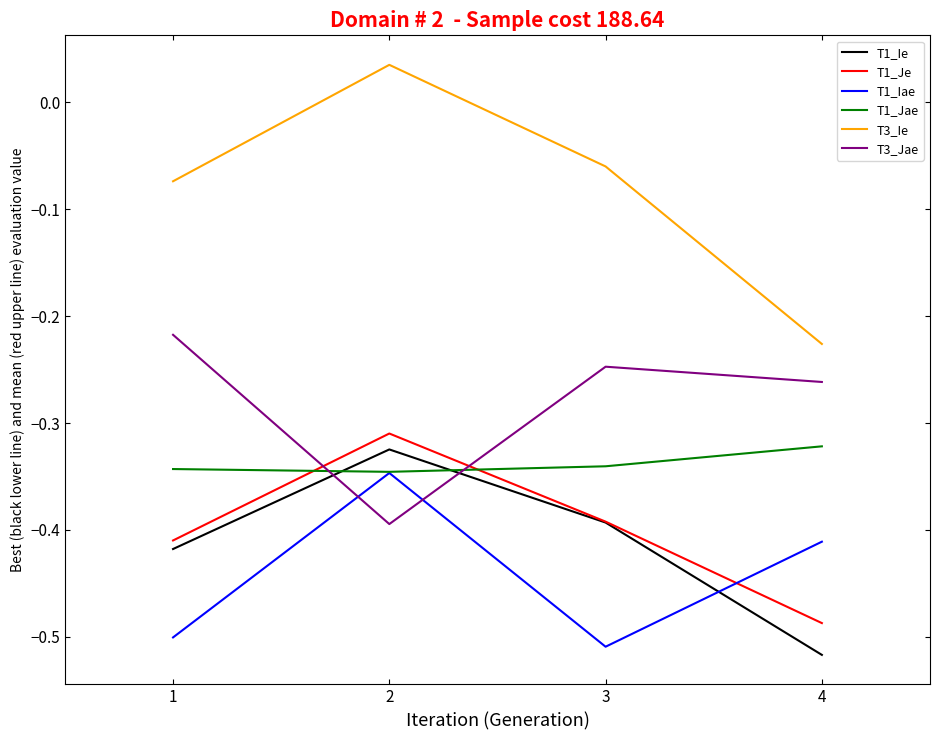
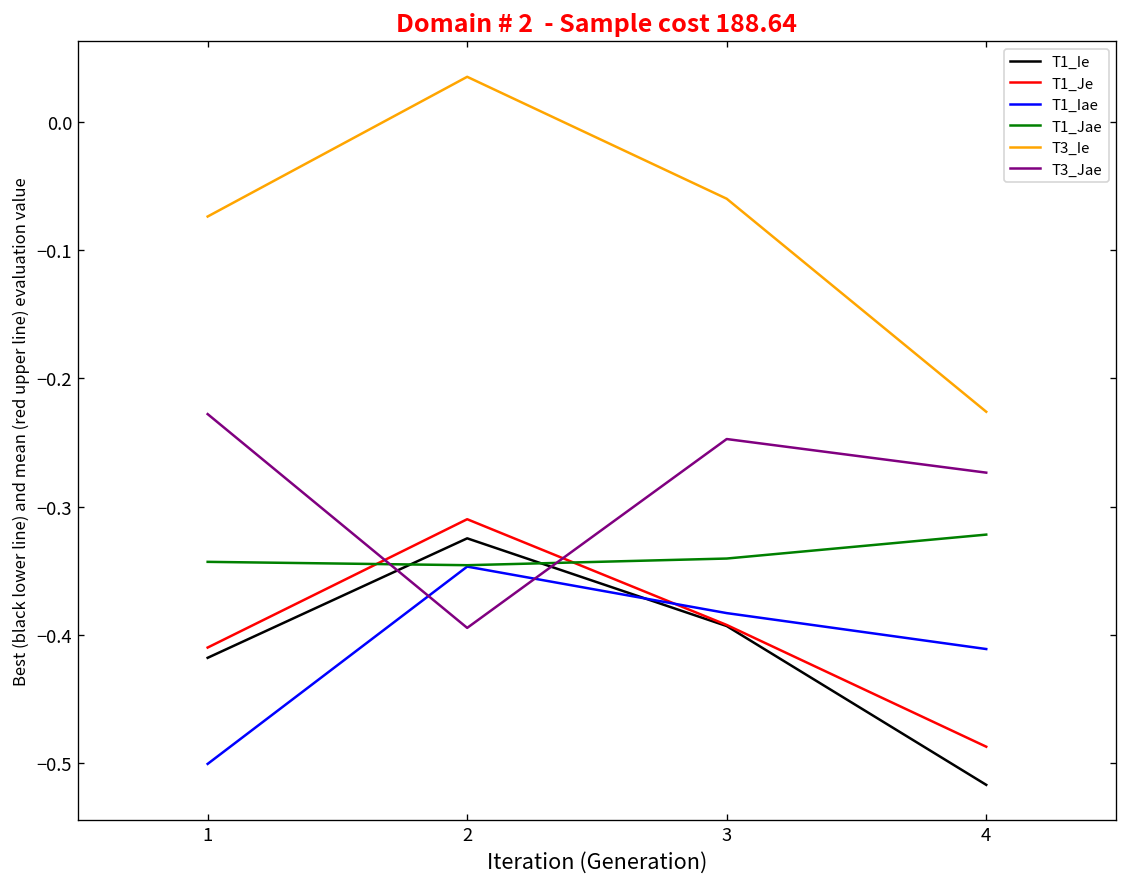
T3_Jae, 1: -0.217 -> -0.228
T1_Iae, 3: -0.509 -> -0.383
T3_Jae, 4: -0.262 -> -0.274
